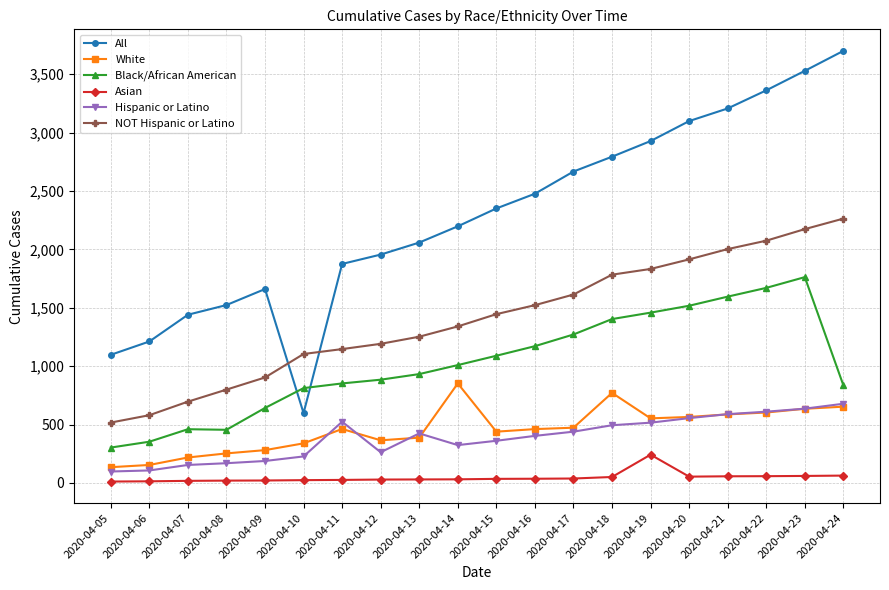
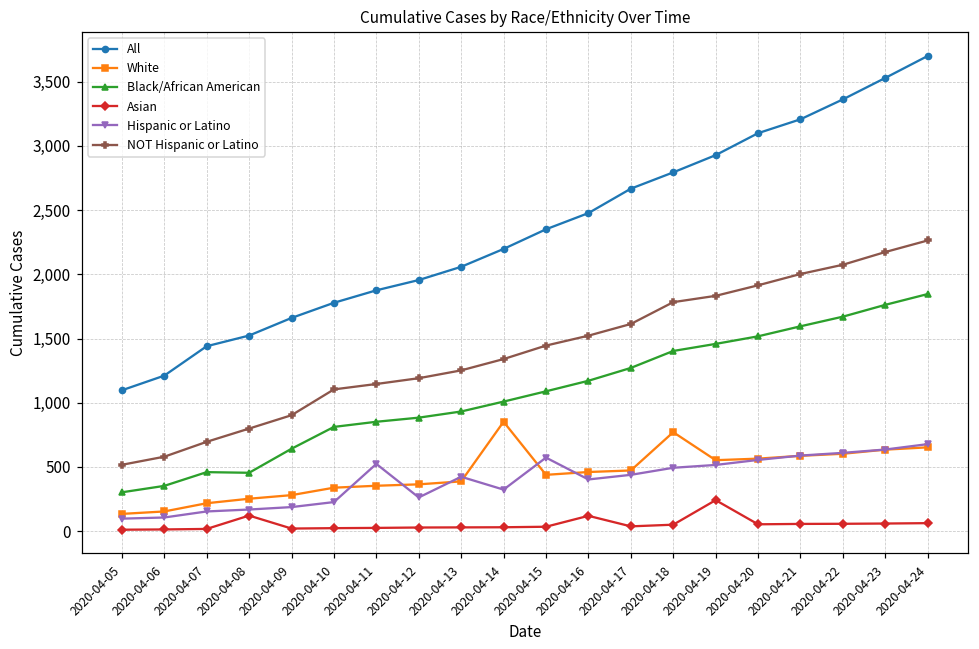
Asian, 2020-04-08: 20 -> 120
All, 2020-04-10: 600 -> 1,780
White, 2020-04-11: 460 -> 350
Hispanic or Latino, 2020-04-15: 360 -> 570
Asian, 2020-04-16: 40 -> 120
Black/African American, 2020-04-24: 840 -> 1,850
